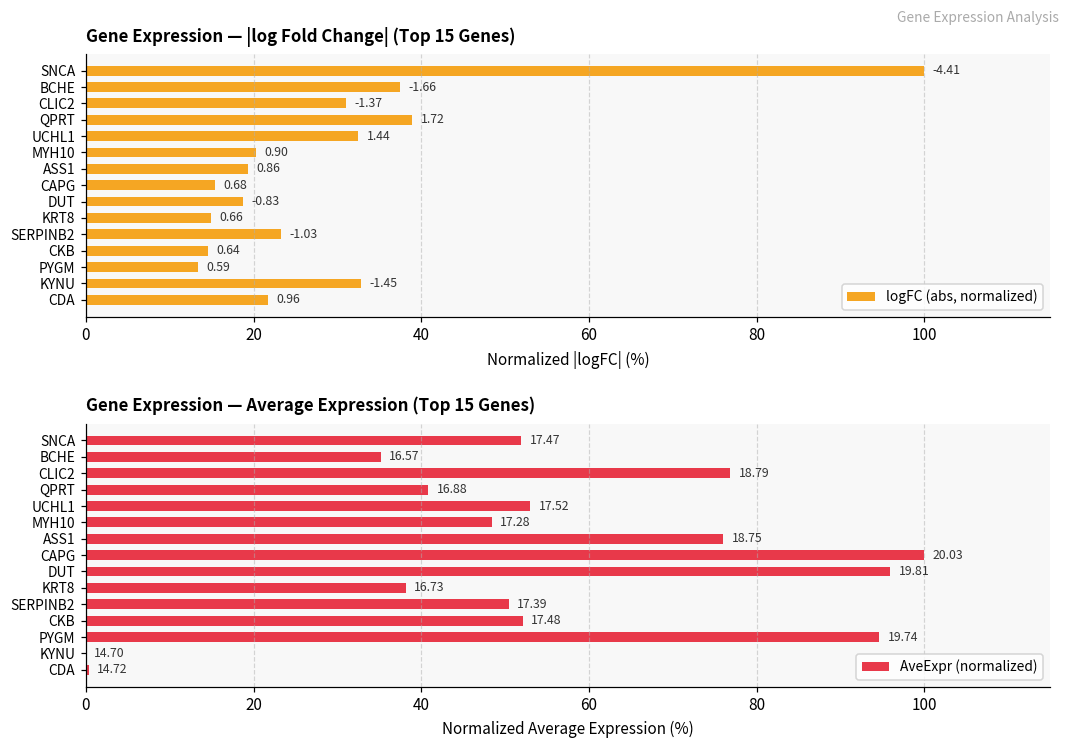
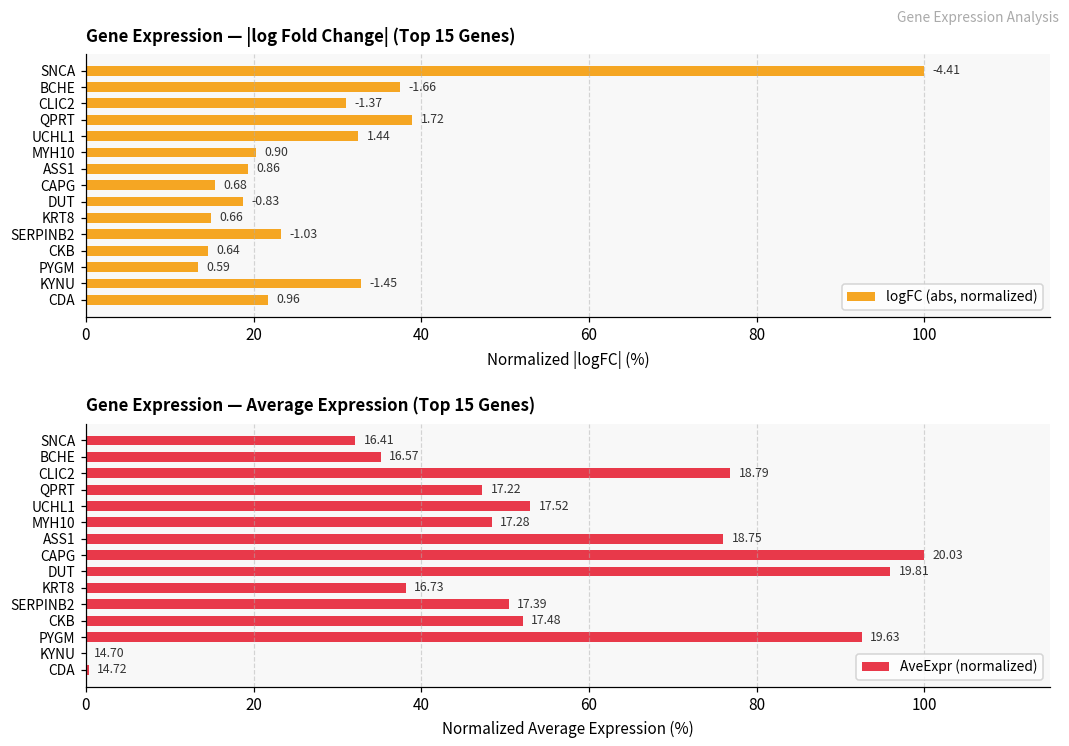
Gene Expression — Average Expression (Top 15 Genes), SNCA: 17.47 -> 16.41
Gene Expression — Average Expression (Top 15 Genes), QPRT: 16.88 -> 17.22
Gene Expression — Average Expression (Top 15 Genes), PYGM: 19.74 -> 19.63
